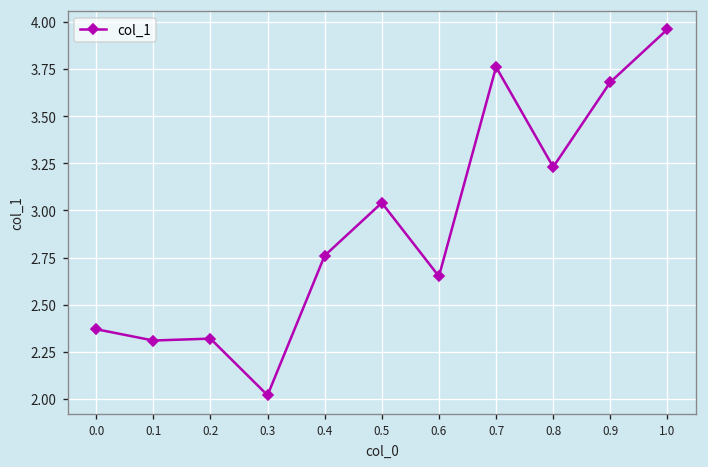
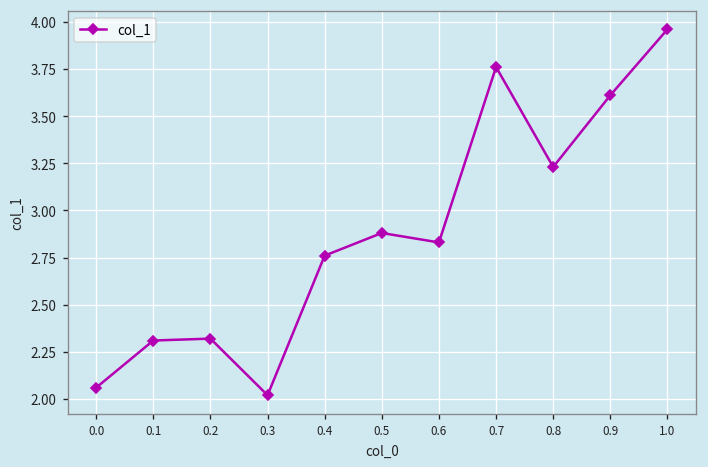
0.0: 2.37 -> 2.06
0.5: 3.04 -> 2.88
0.6: 2.65 -> 2.83
0.9: 3.68 -> 3.61
